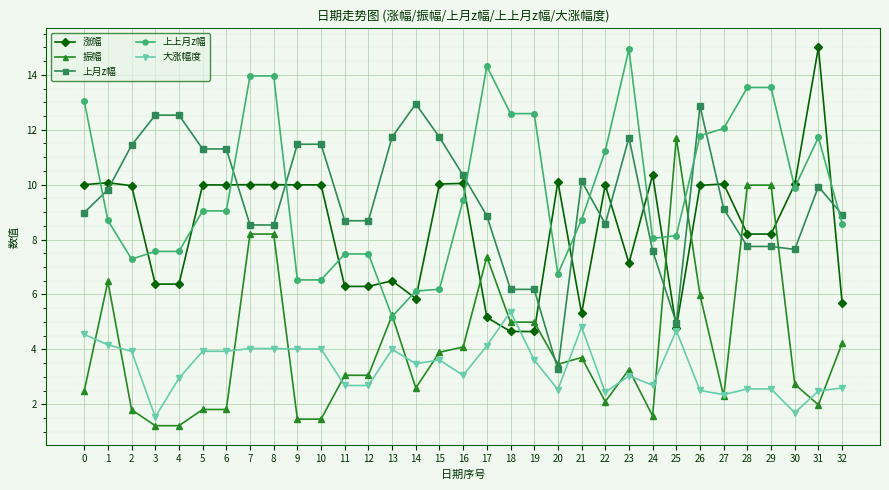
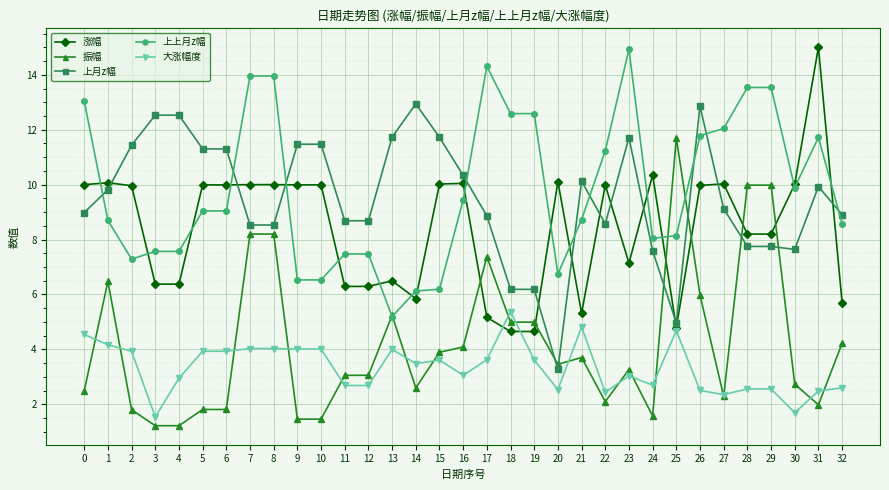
大涨幅度, 17: 4.1 -> 3.6
